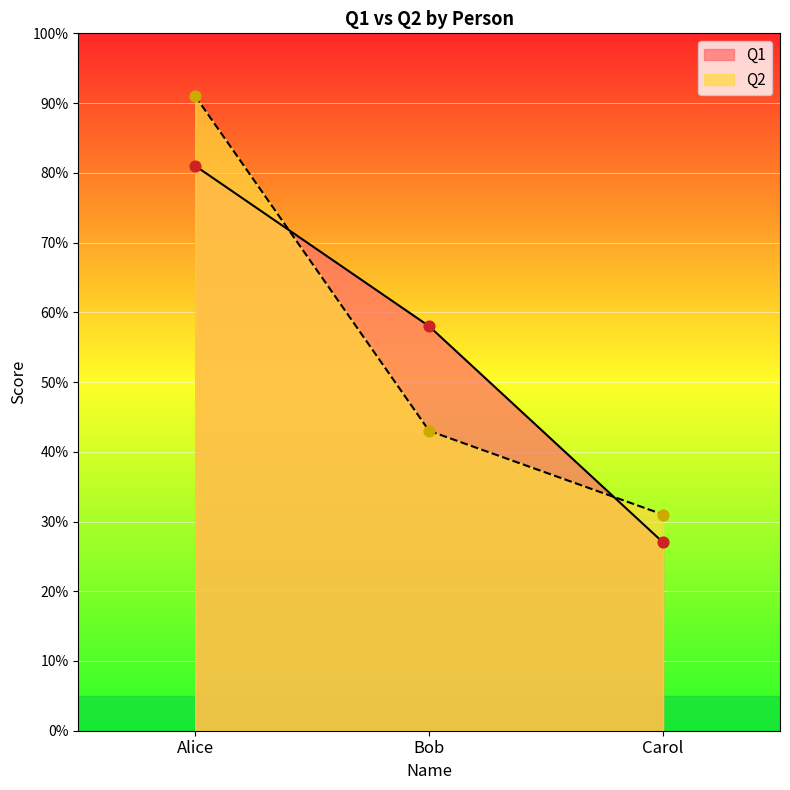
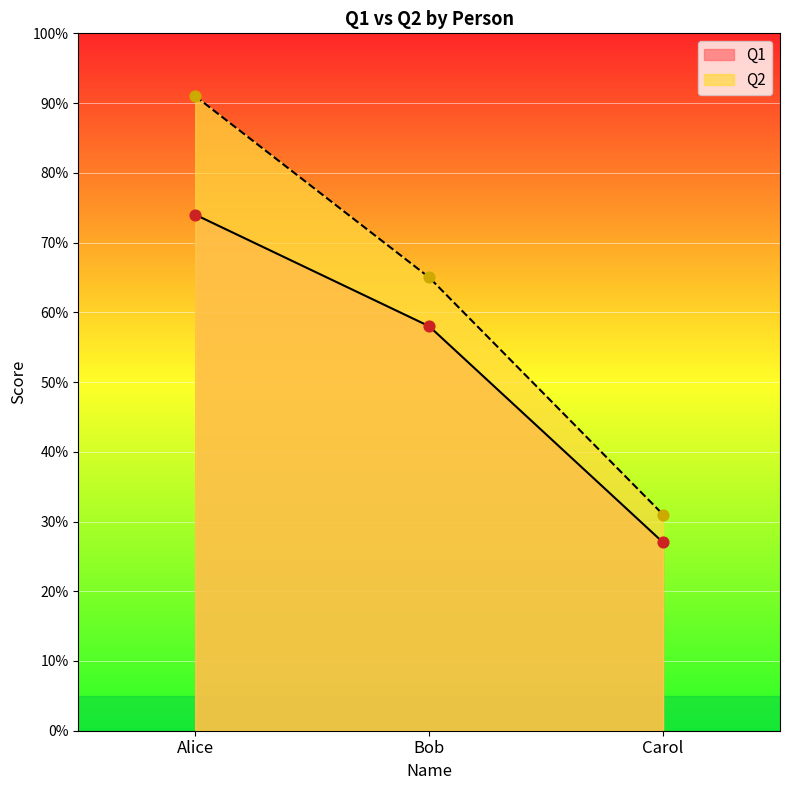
Q1, Alice: 81% -> 74%
Q2, Bob: 43% -> 65%
